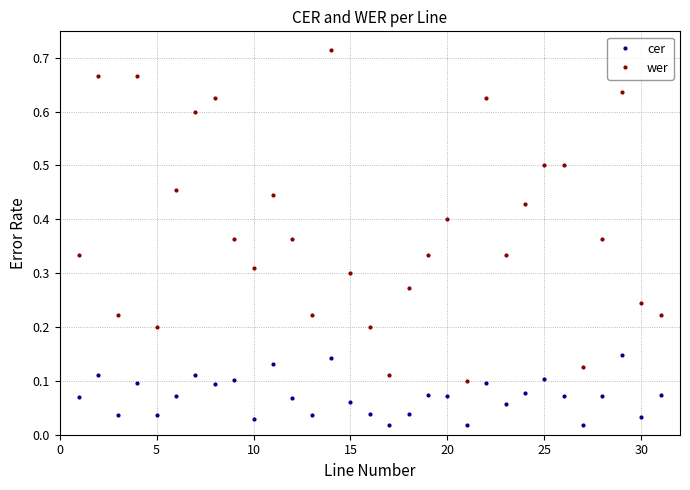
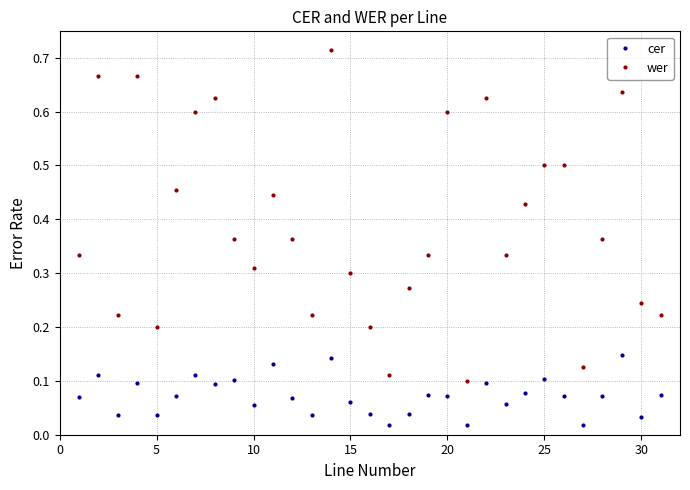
cer, 10: 0.03 -> 0.05
wer, 20: 0.4 -> 0.6
